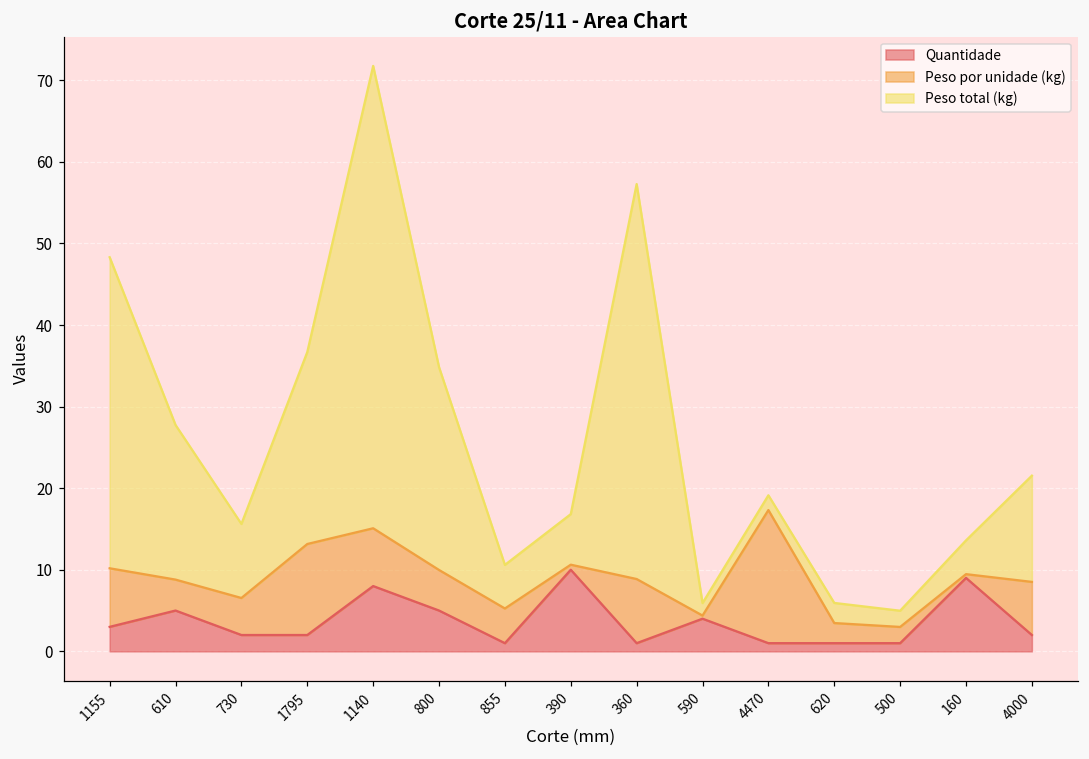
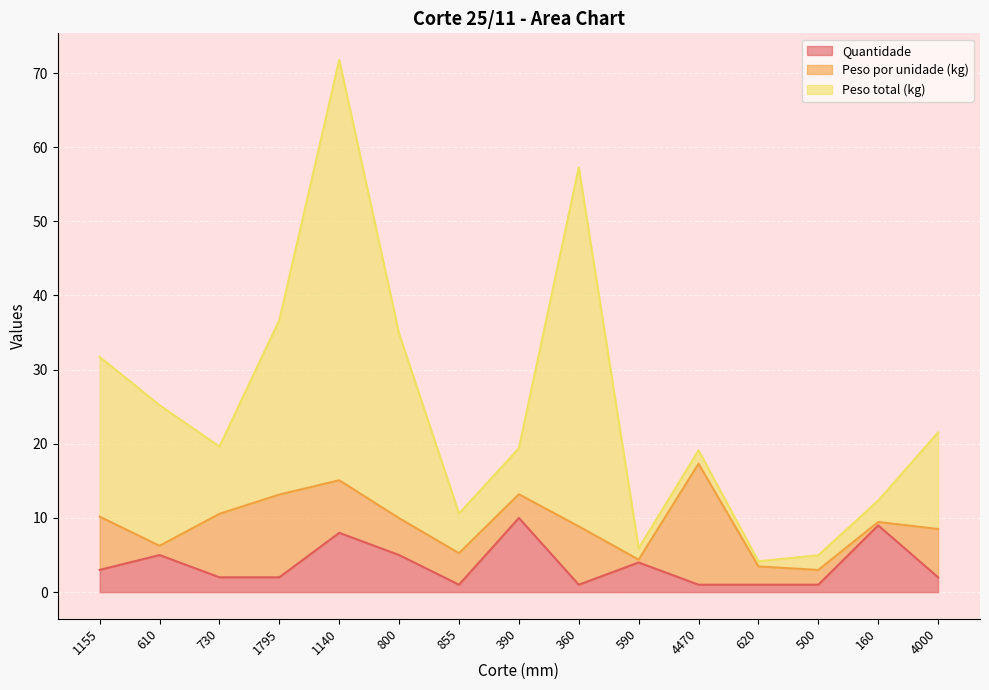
Peso total (kg), 1155: 38 -> 22
Peso por unidade (kg), 610: 4 -> 1
Peso por unidade (kg), 730: 5 -> 9
Peso por unidade (kg), 390: 1 -> 3
Peso total (kg), 620: 2 -> 1
Peso total (kg), 160: 4 -> 3
